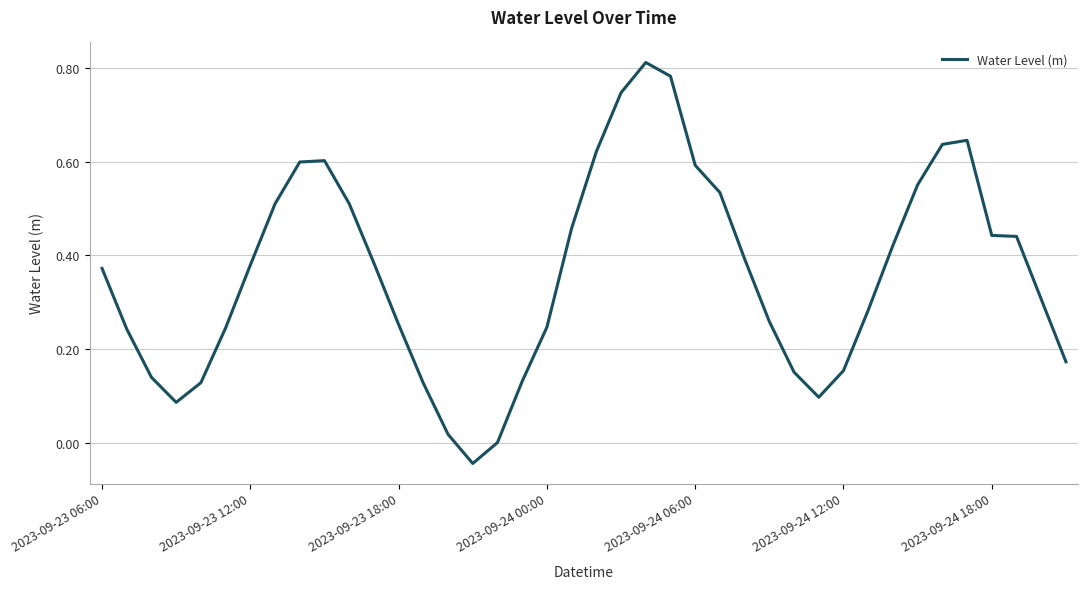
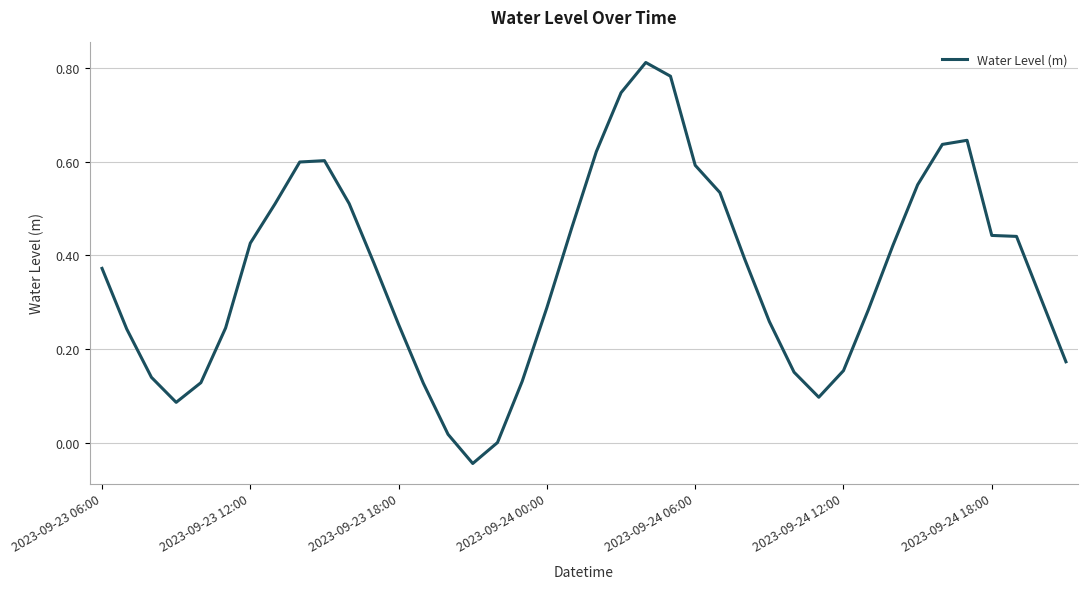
2023-09-23 12:00: 0.38 -> 0.43
2023-09-24 00:00: 0.25 -> 0.29
